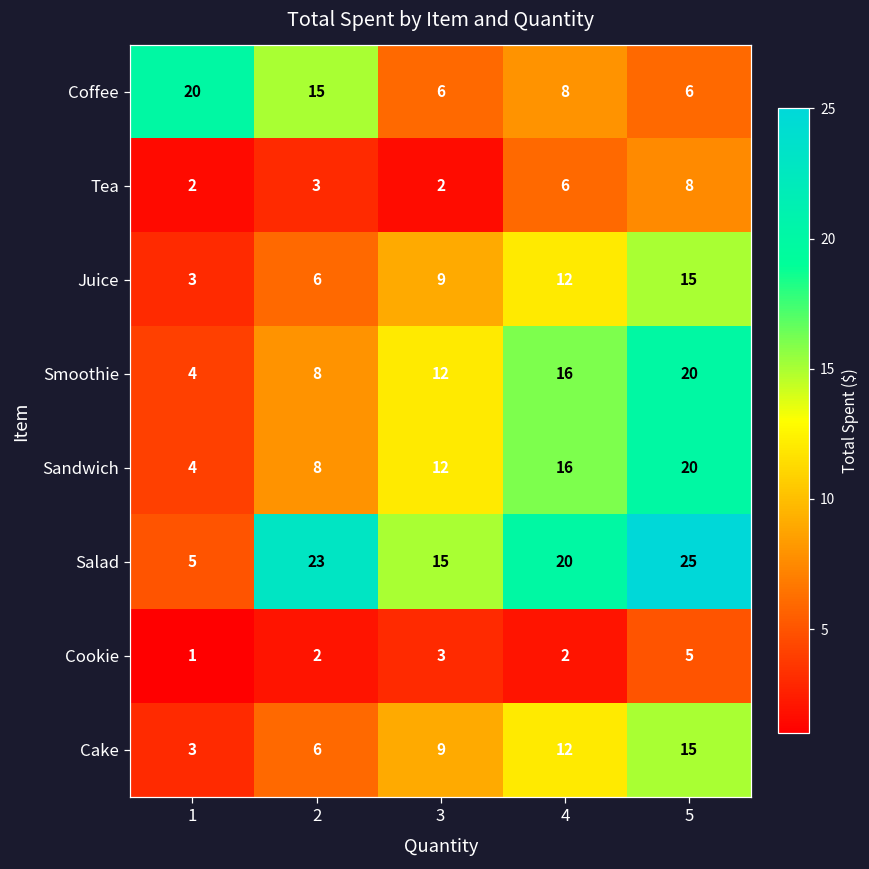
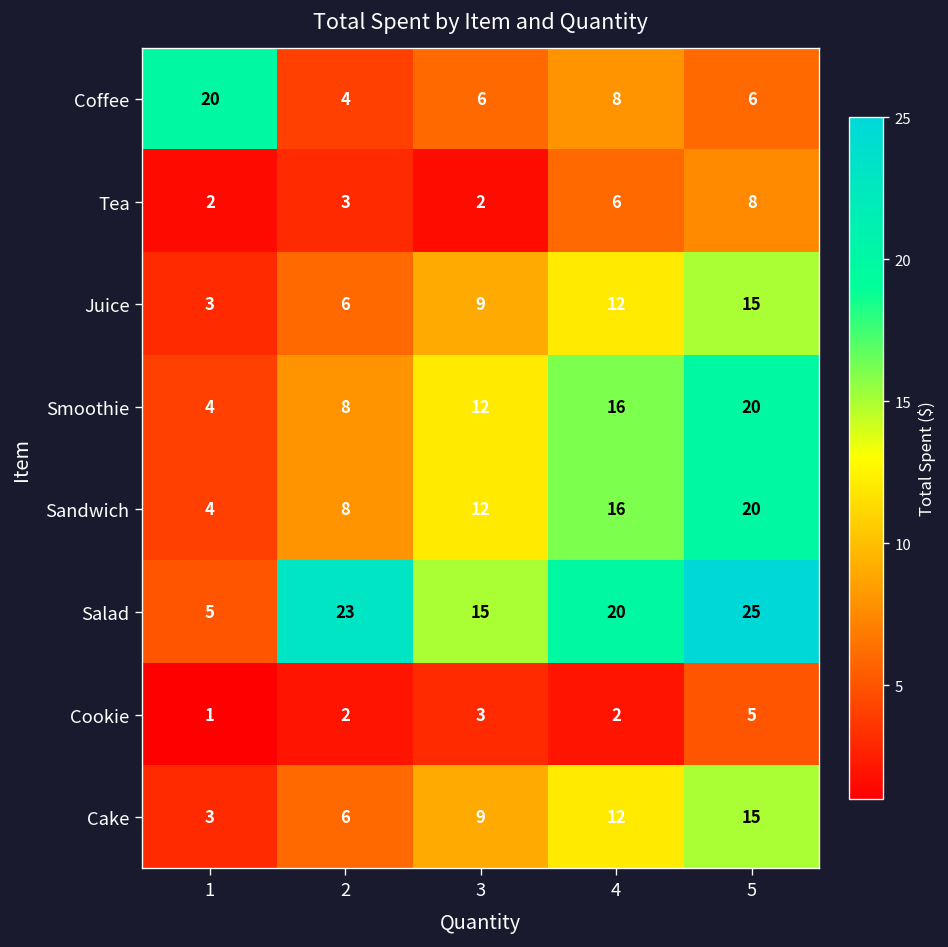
Coffee, 2: 15 -> 4
